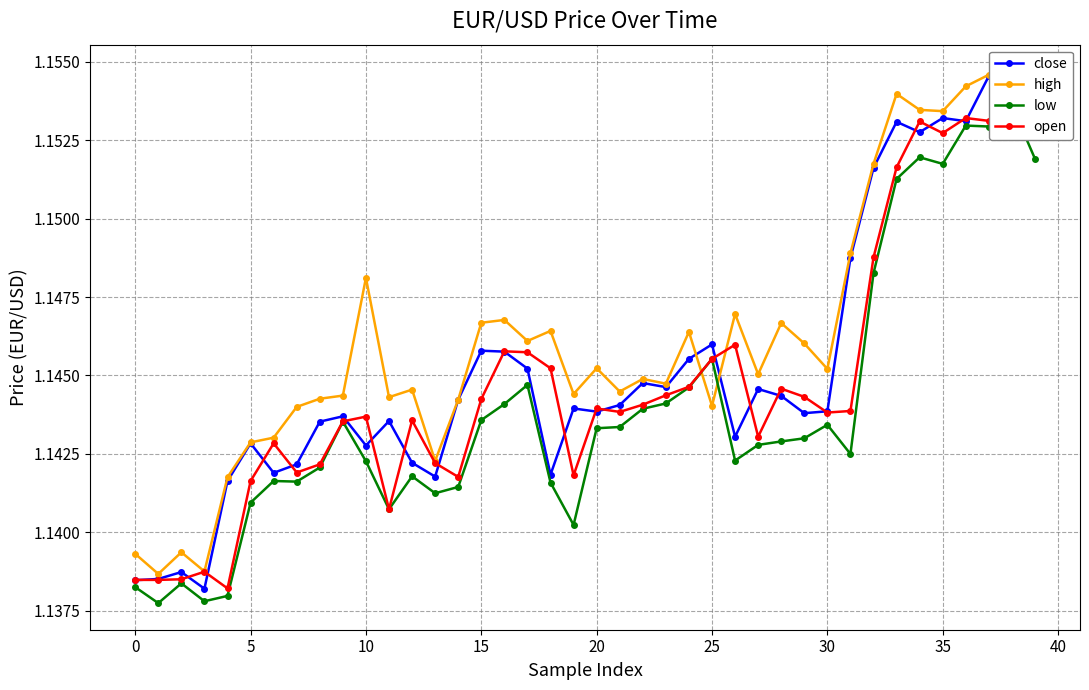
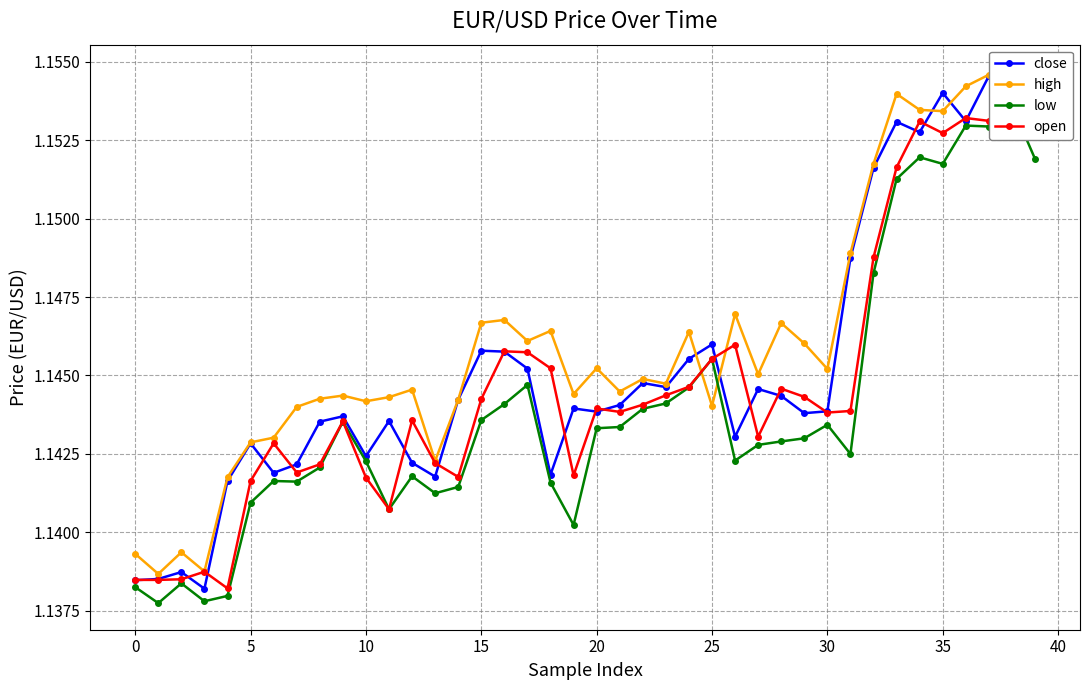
close, 10: 1.1428 -> 1.1424
high, 10: 1.1481 -> 1.1442
open, 10: 1.1437 -> 1.1418
close, 35: 1.1532 -> 1.1540
